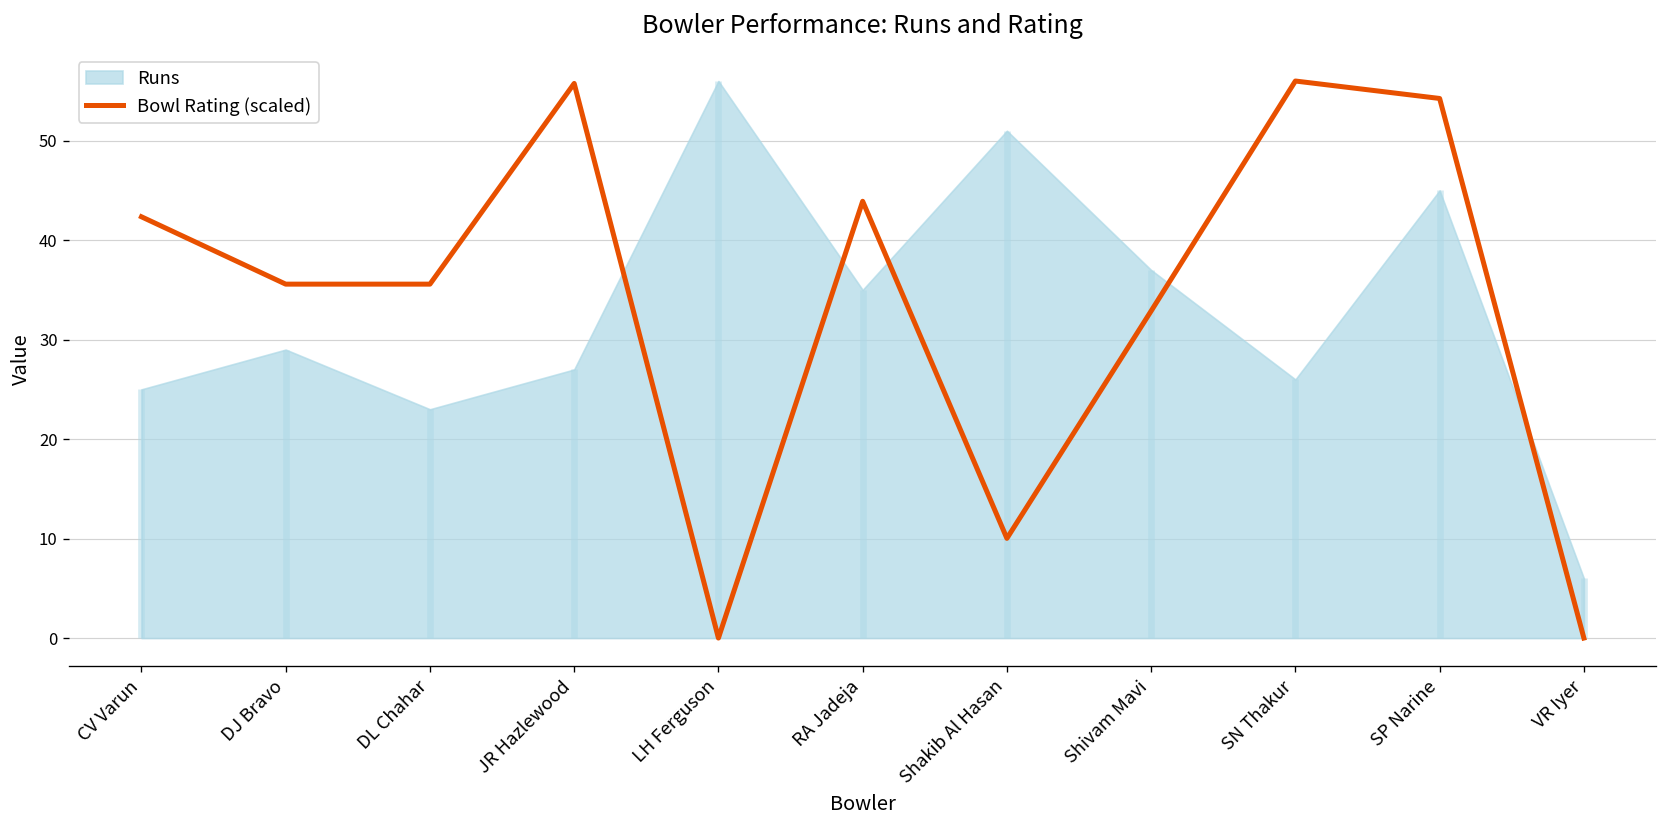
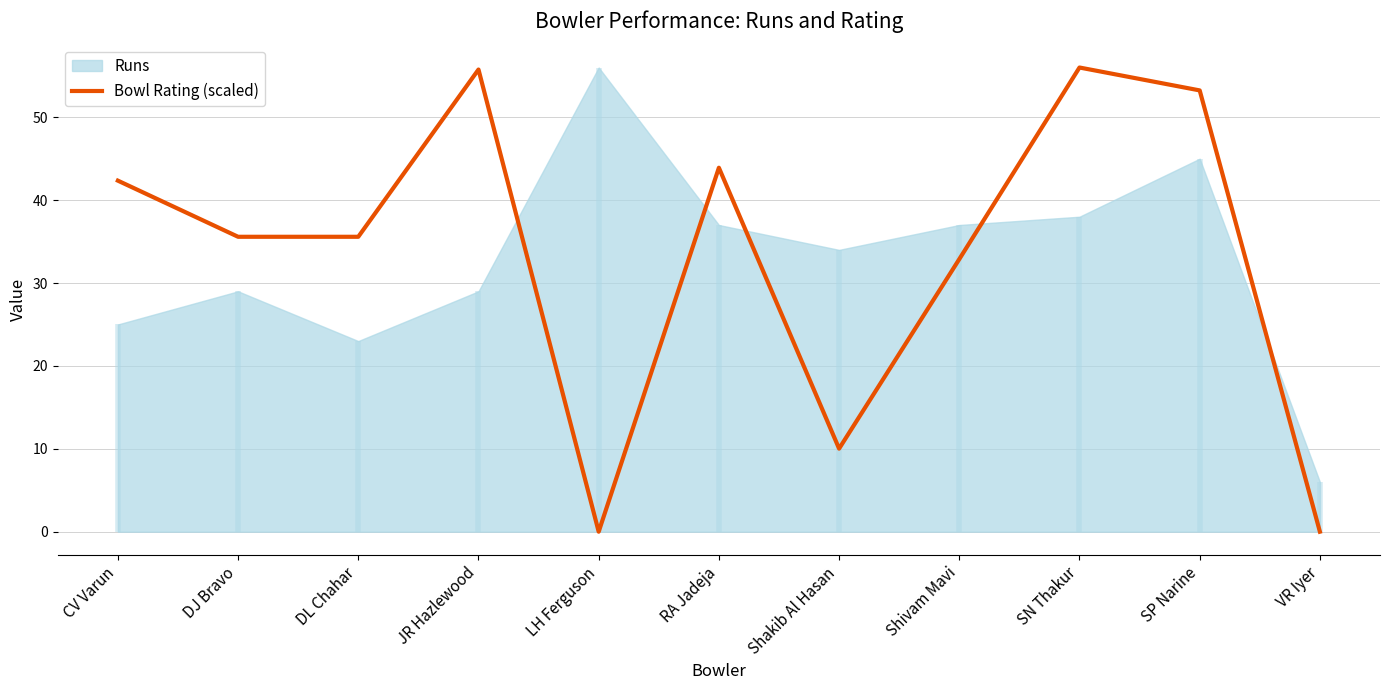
Runs, JR Hazlewood: 27 -> 29
Runs, RA Jadeja: 35 -> 37
Runs, Shakib Al Hasan: 51 -> 34
Runs, SN Thakur: 26 -> 38
Bowl Rating (scaled), SP Narine: 54 -> 53
